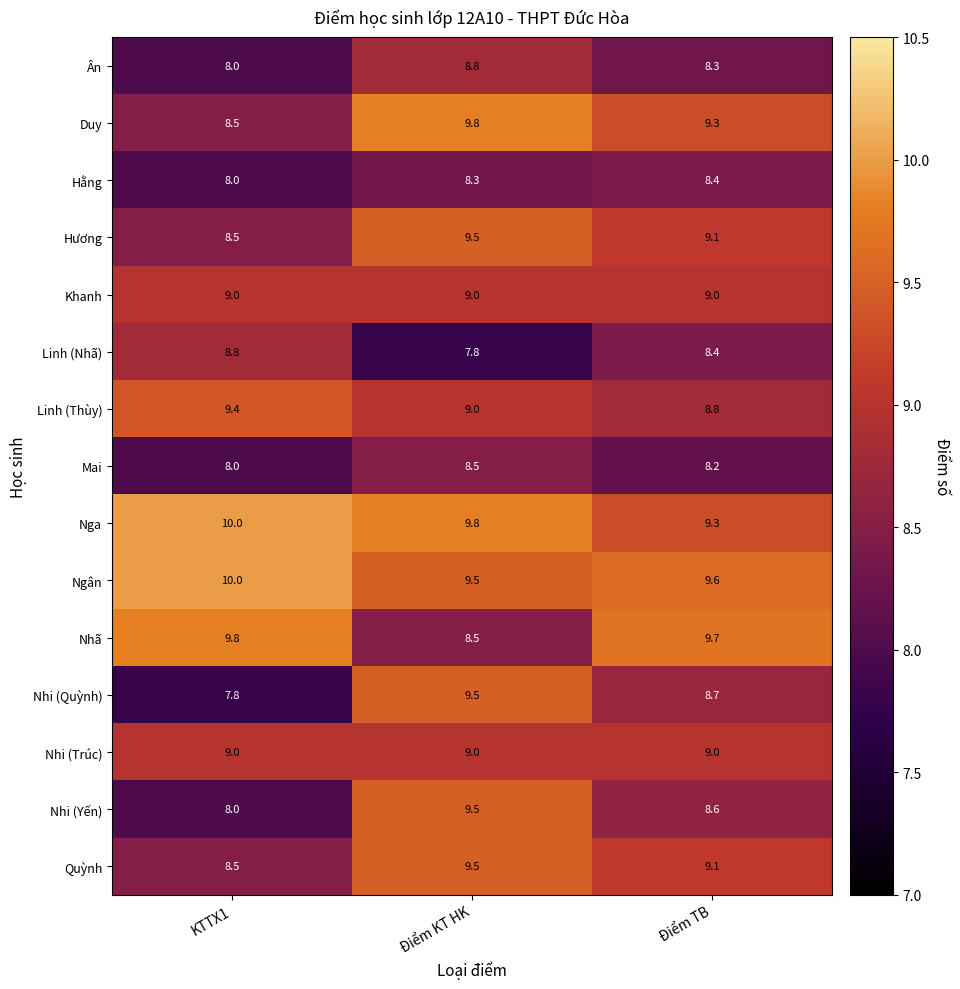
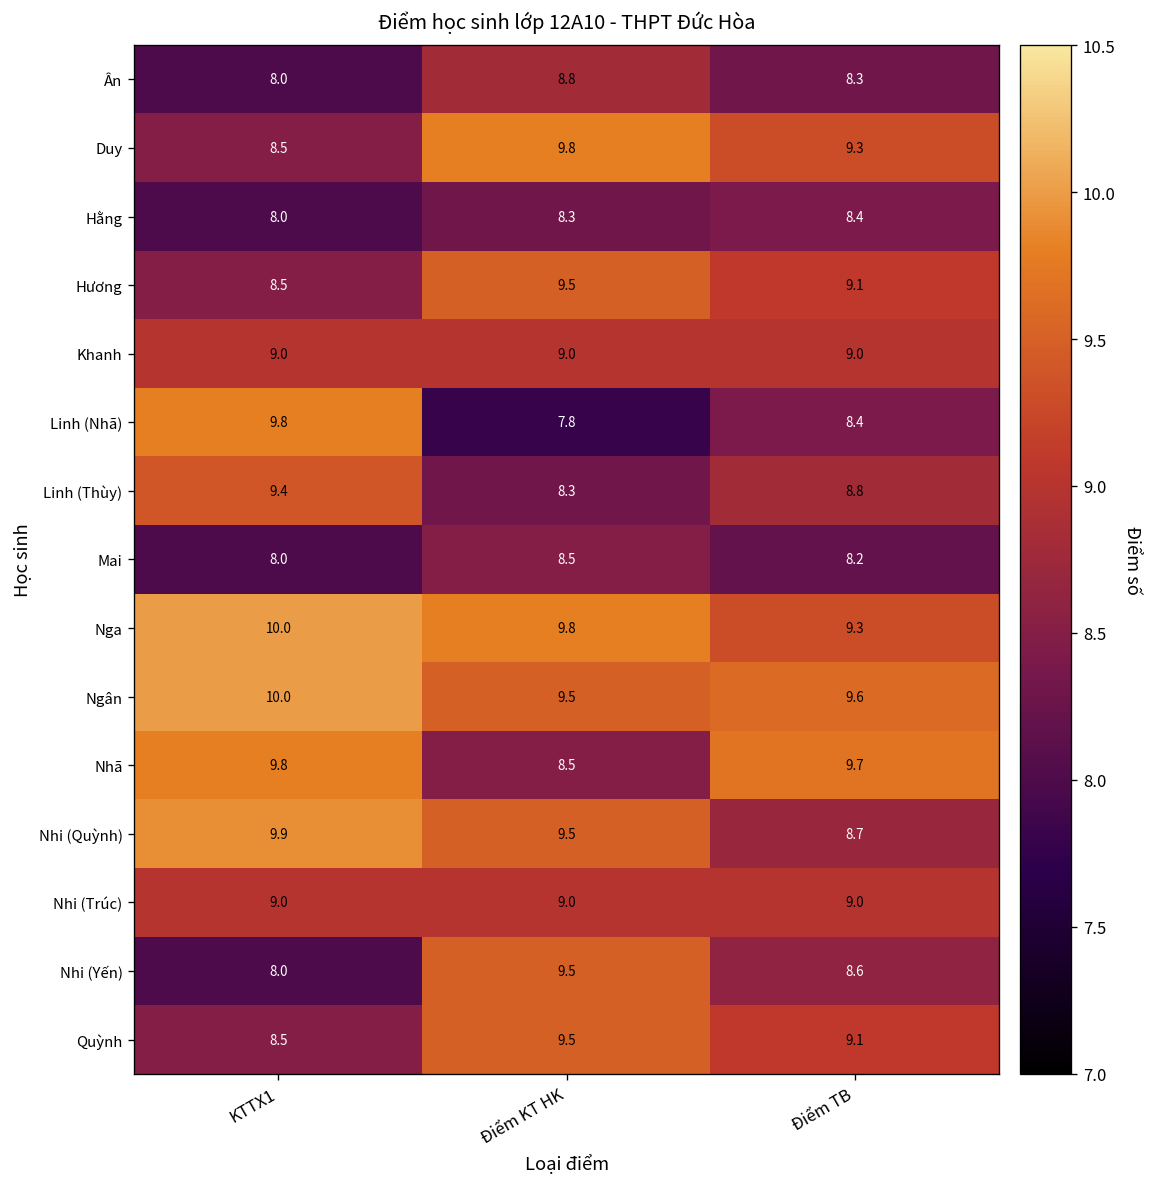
Linh (Nhã), KTTX1: 8.8 -> 9.8
Linh (Thùy), Điểm KT HK: 9.0 -> 8.3
Nhi (Quỳnh), KTTX1: 7.8 -> 9.9
